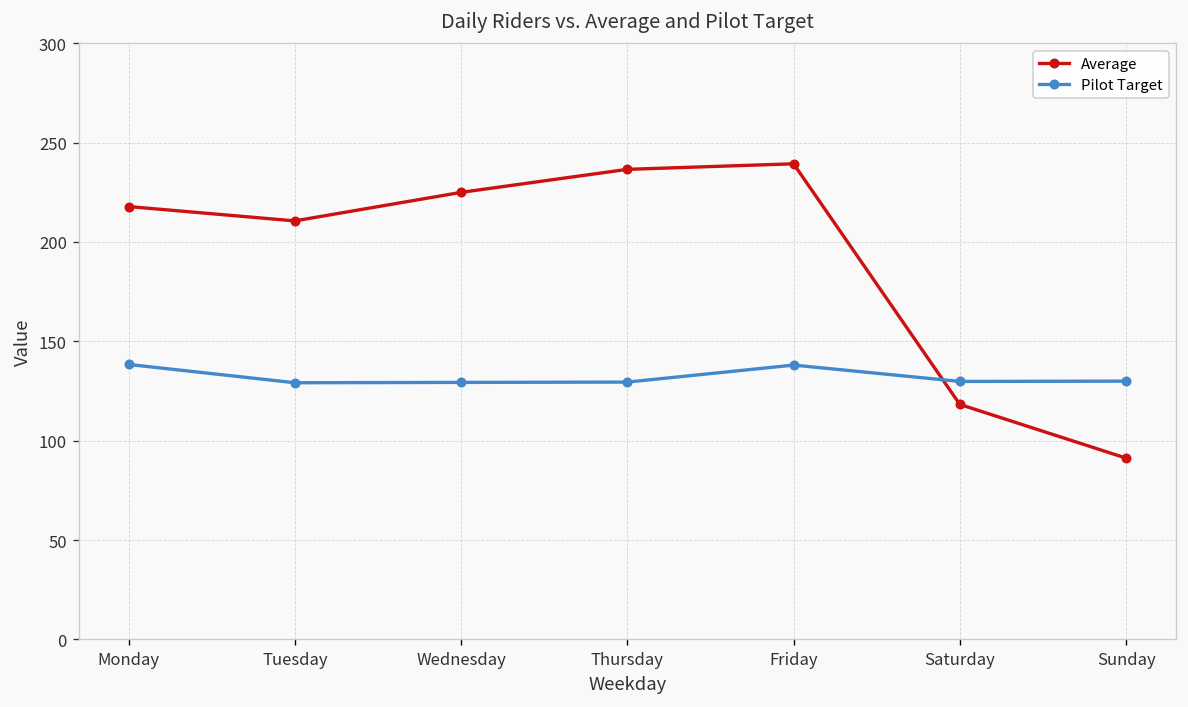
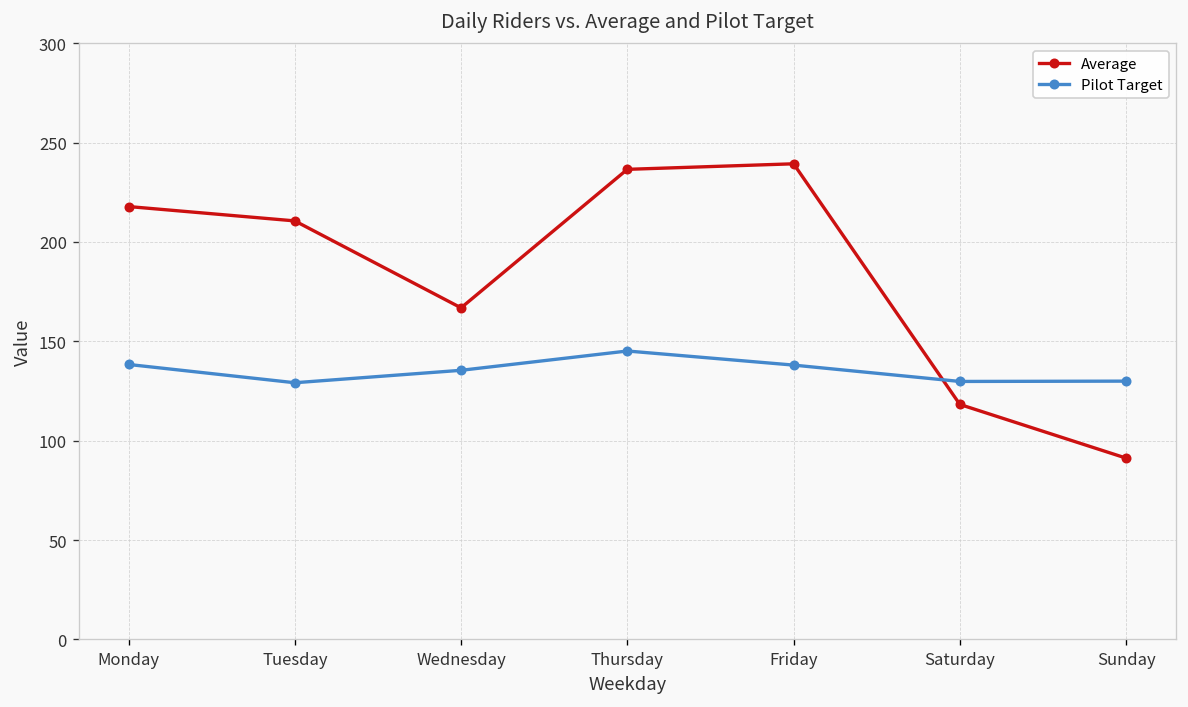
Average, Wednesday: 225 -> 167
Pilot Target, Wednesday: 129 -> 135
Pilot Target, Thursday: 130 -> 145
